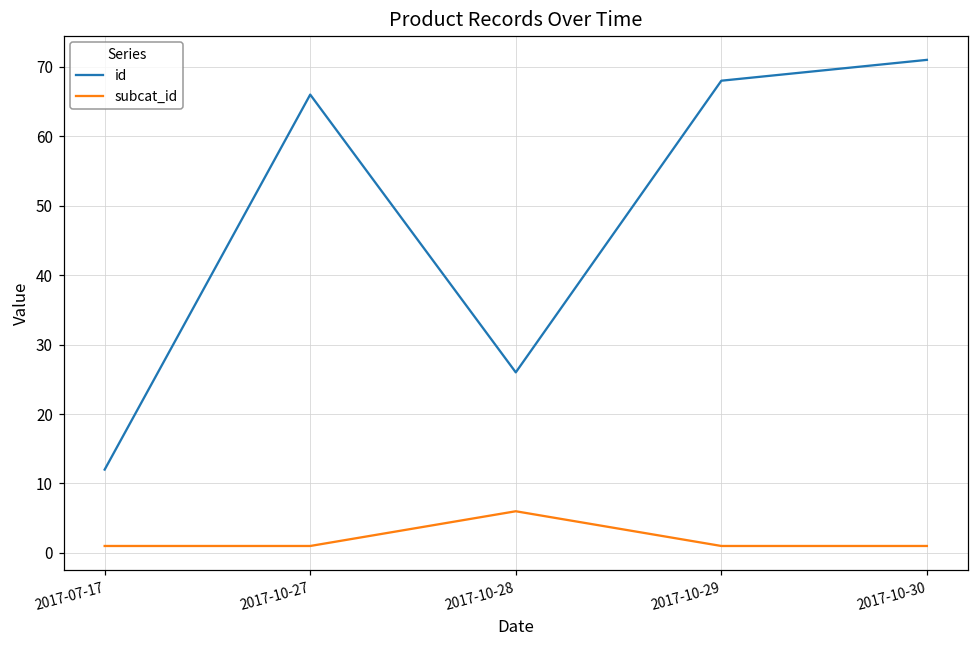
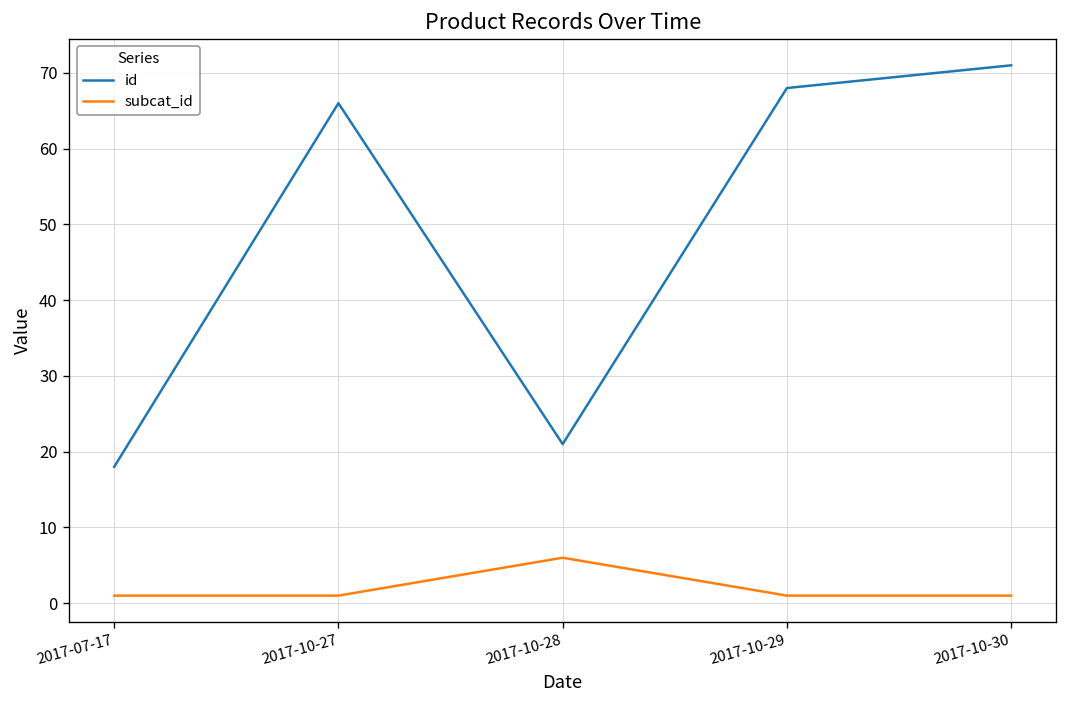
id, 2017-07-17: 12 -> 18
id, 2017-10-28: 26 -> 21
